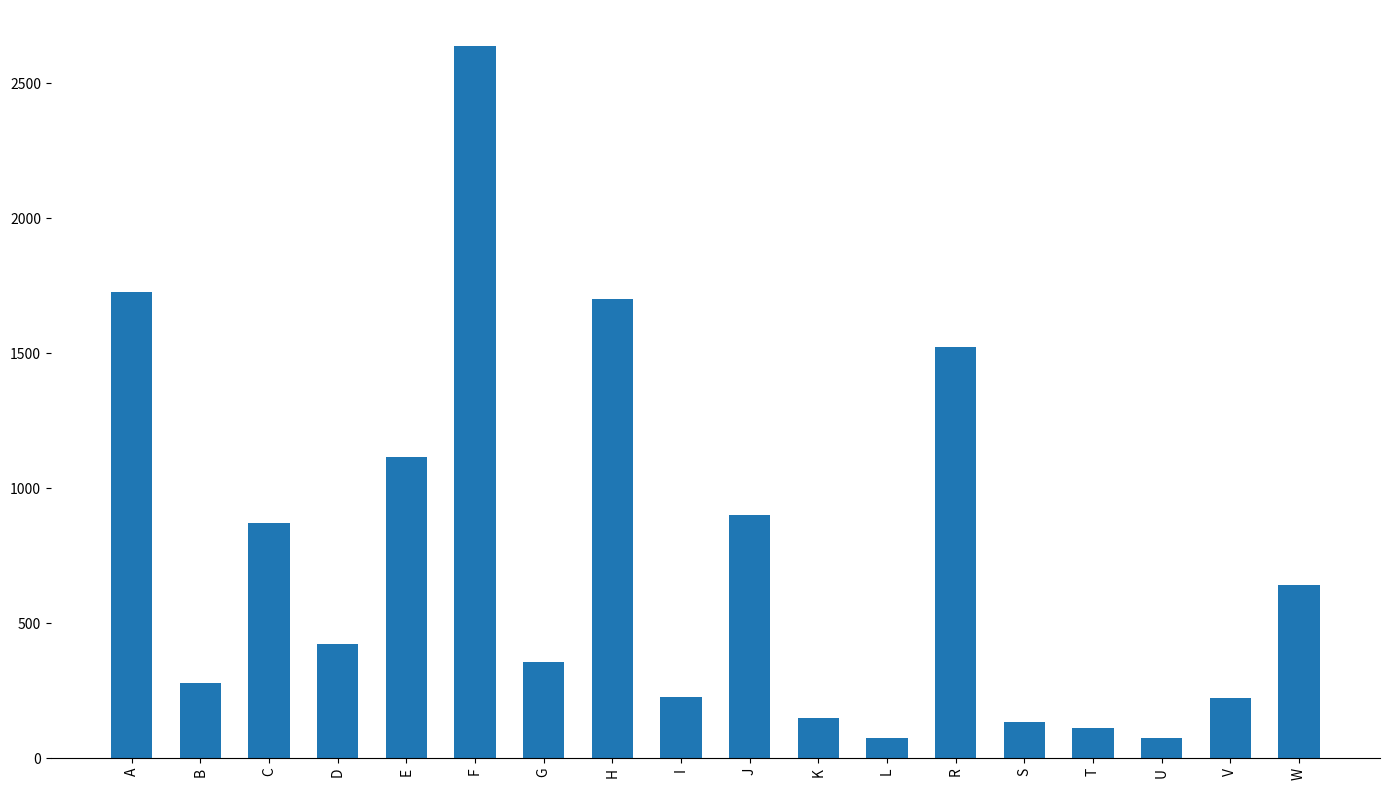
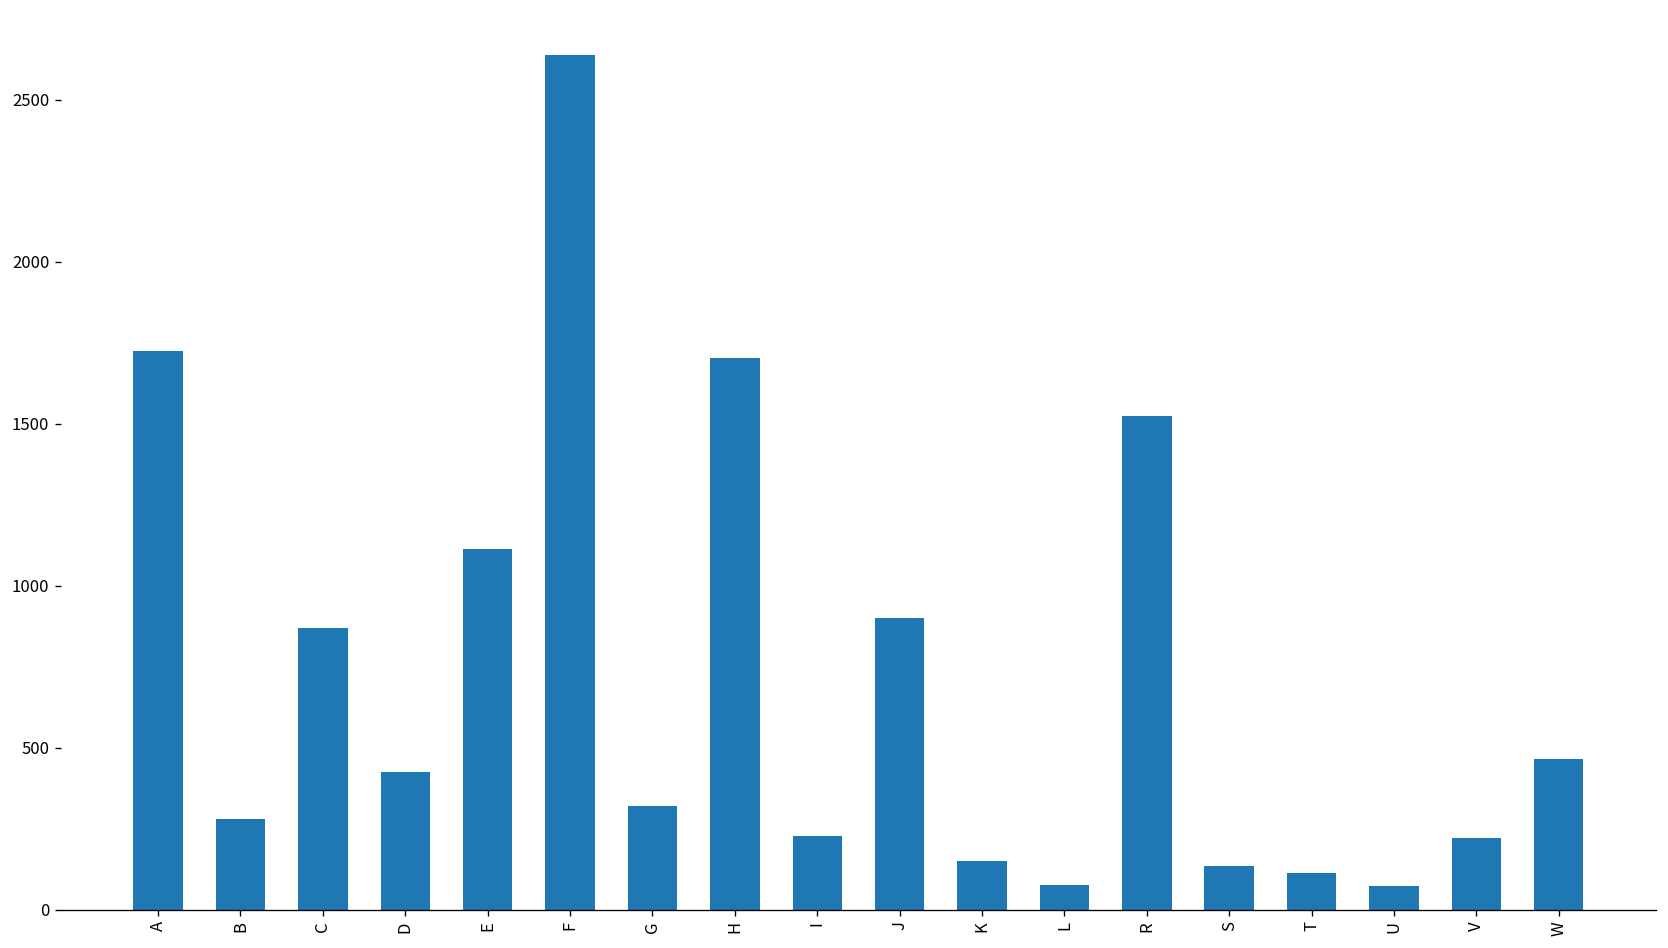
G: 350 -> 320
W: 640 -> 460
